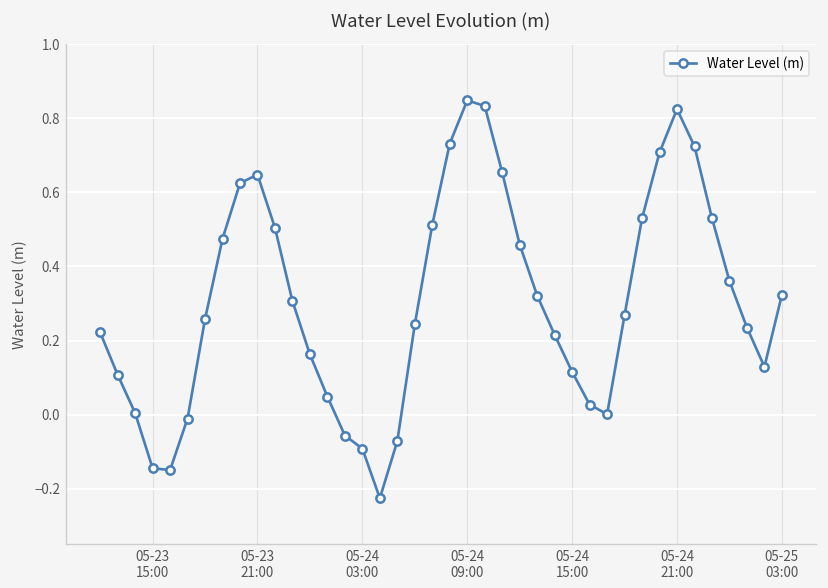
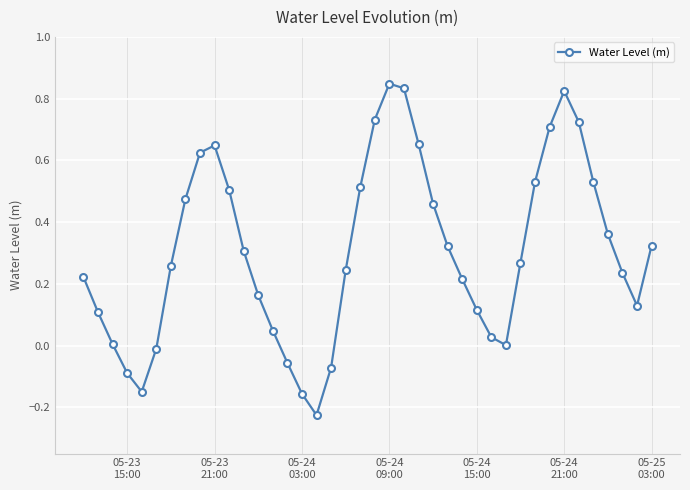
05-23 15:00: -0.14 -> -0.09
05-24 03:00: -0.09 -> -0.16
